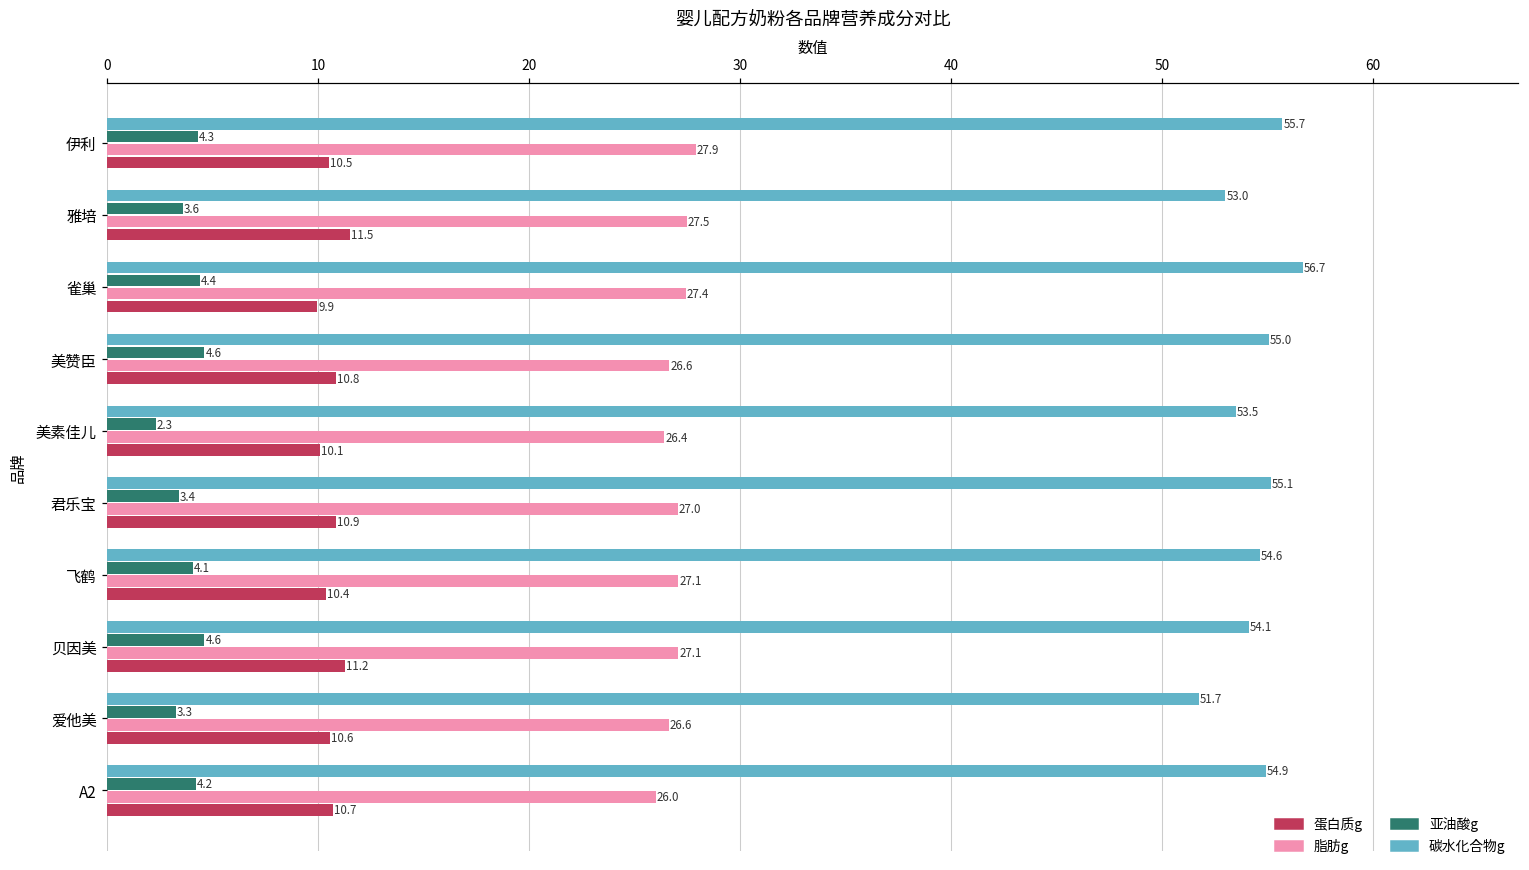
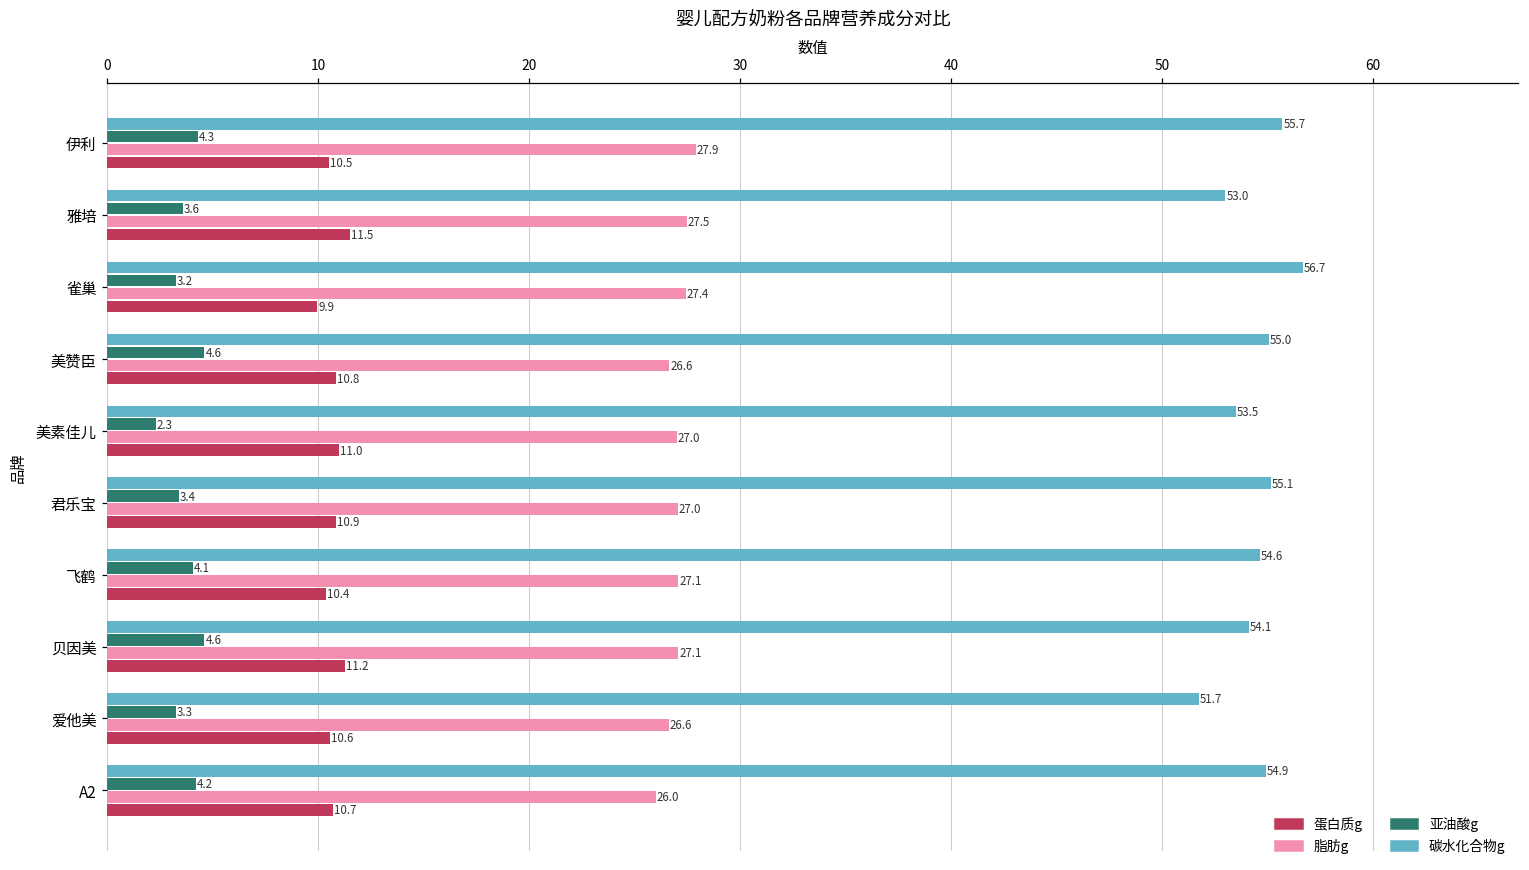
亚油酸g, 雀巢: 4.4 -> 3.2
脂肪g, 美素佳儿: 26.4 -> 27.0
蛋白质g, 美素佳儿: 10.1 -> 11.0
